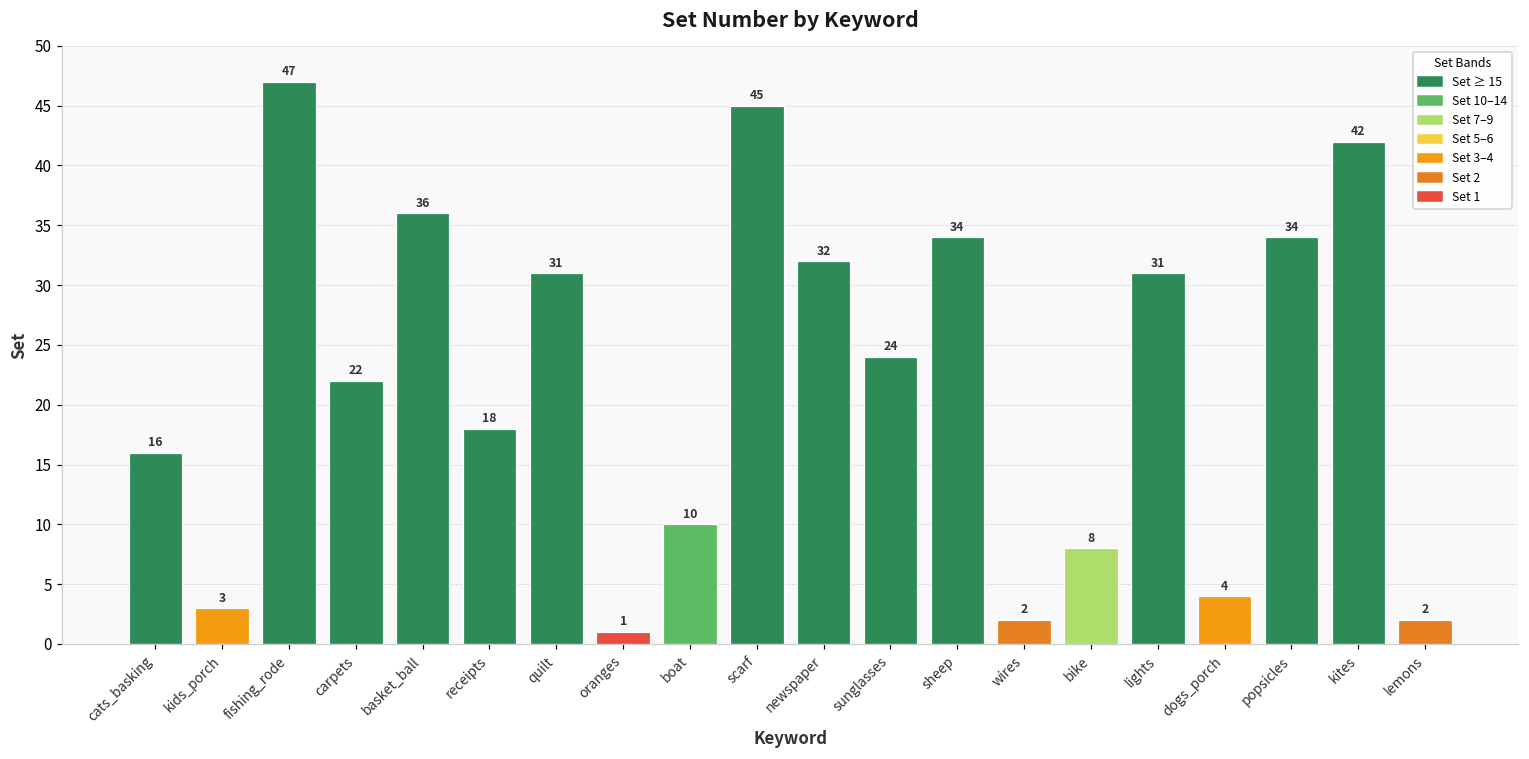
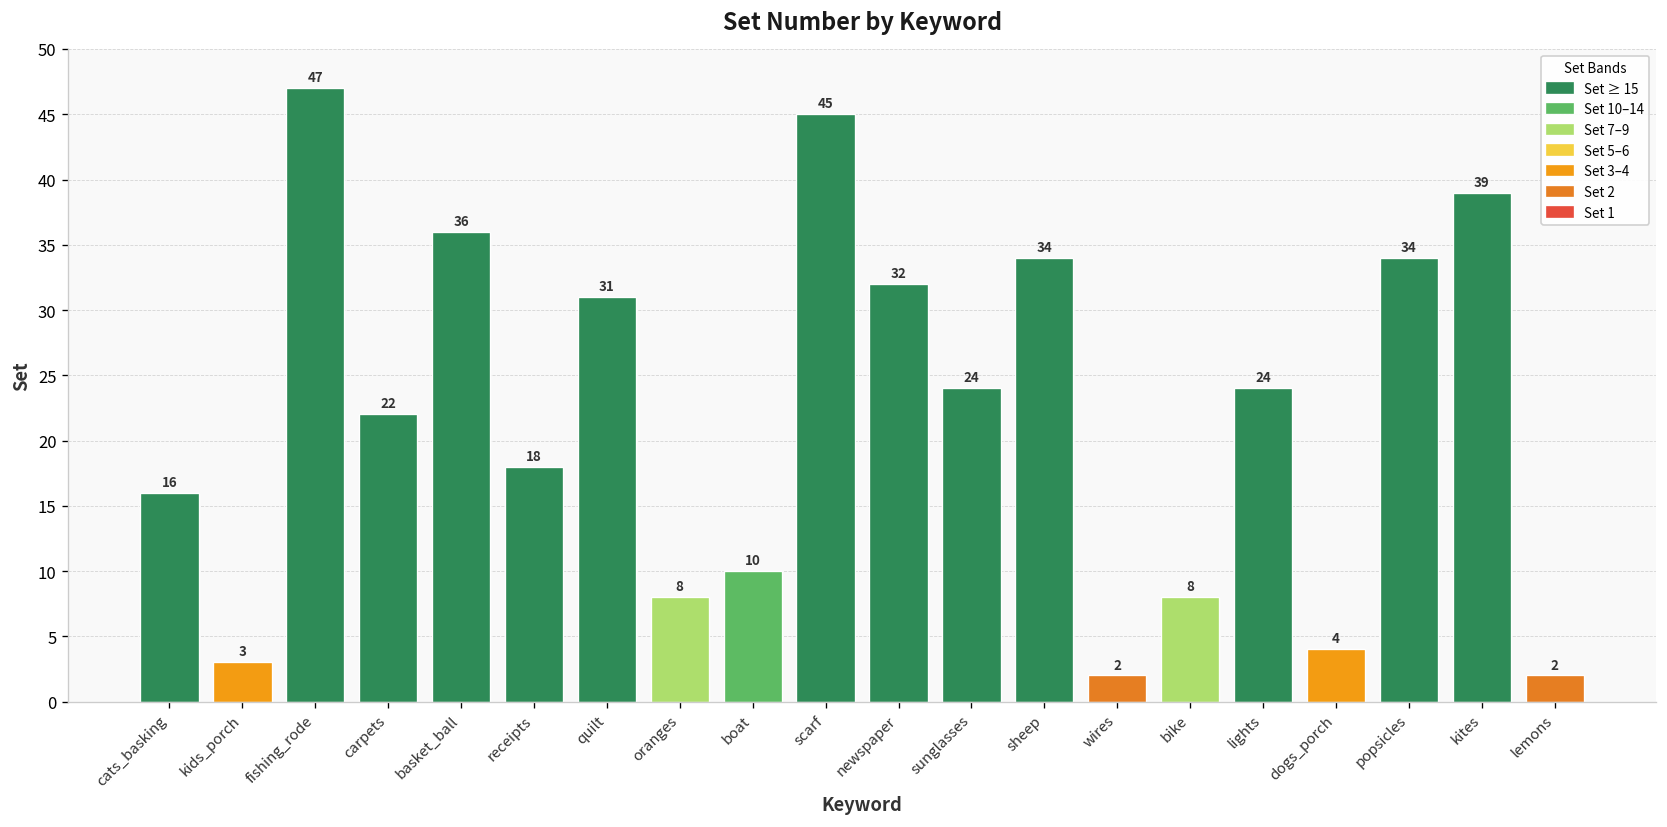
oranges: 1 -> 8
lights: 31 -> 24
kites: 42 -> 39
